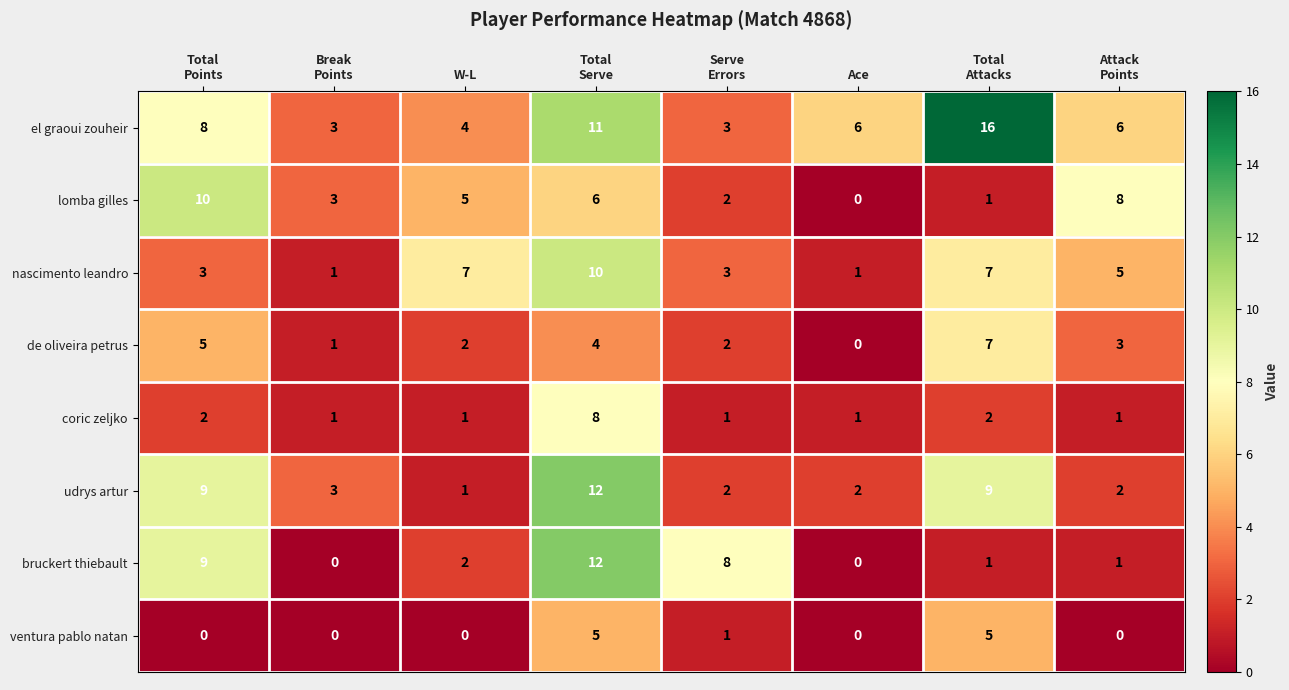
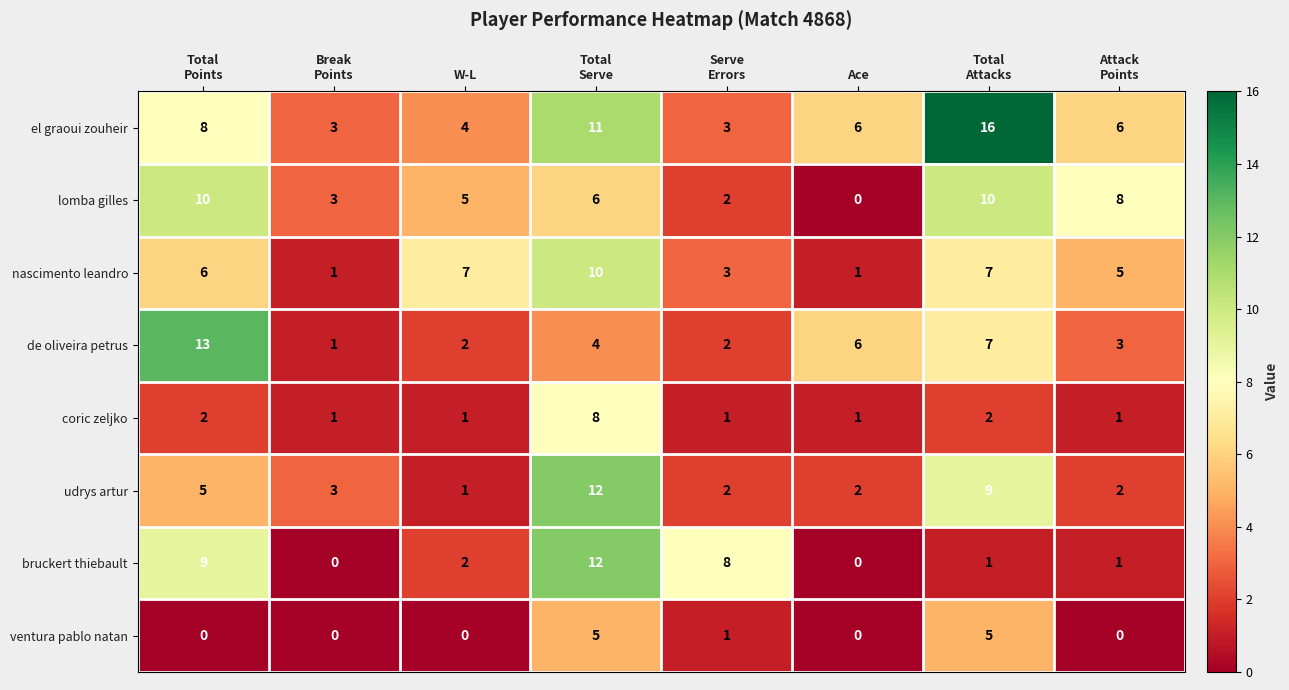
lomba gilles, Total Attacks: 1 -> 10
nascimento leandro, Total Points: 3 -> 6
de oliveira petrus, Total Points: 5 -> 13
de oliveira petrus, Ace: 0 -> 6
udrys artur, Total Points: 9 -> 5
